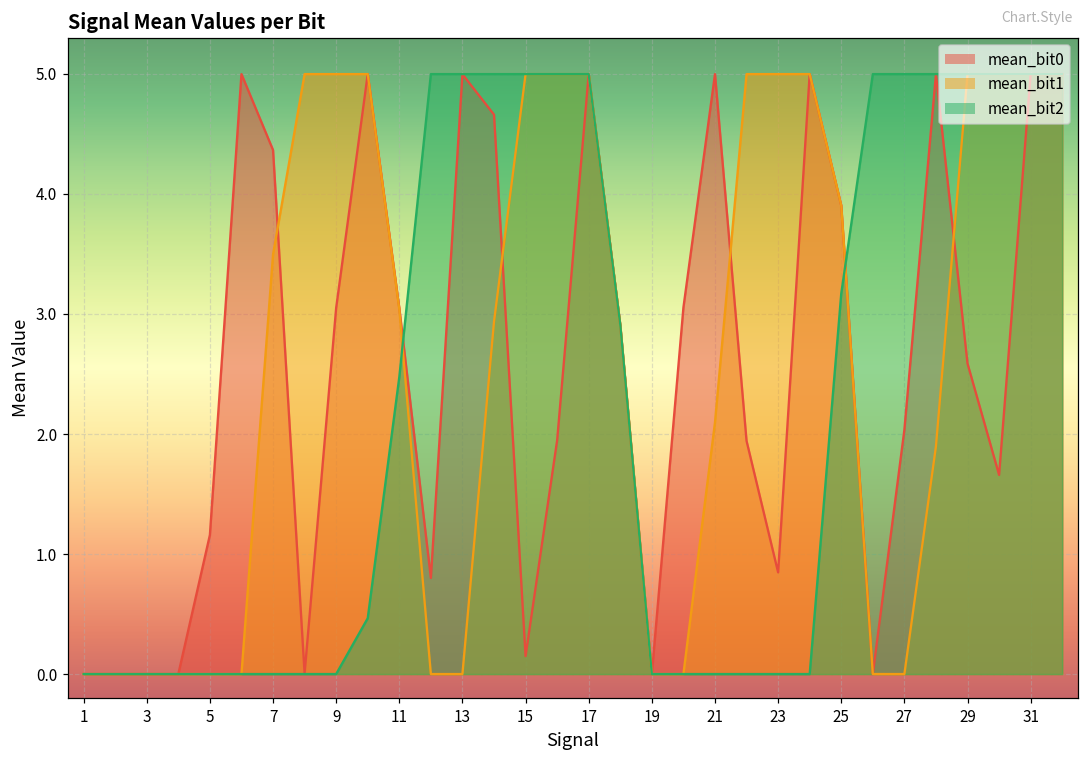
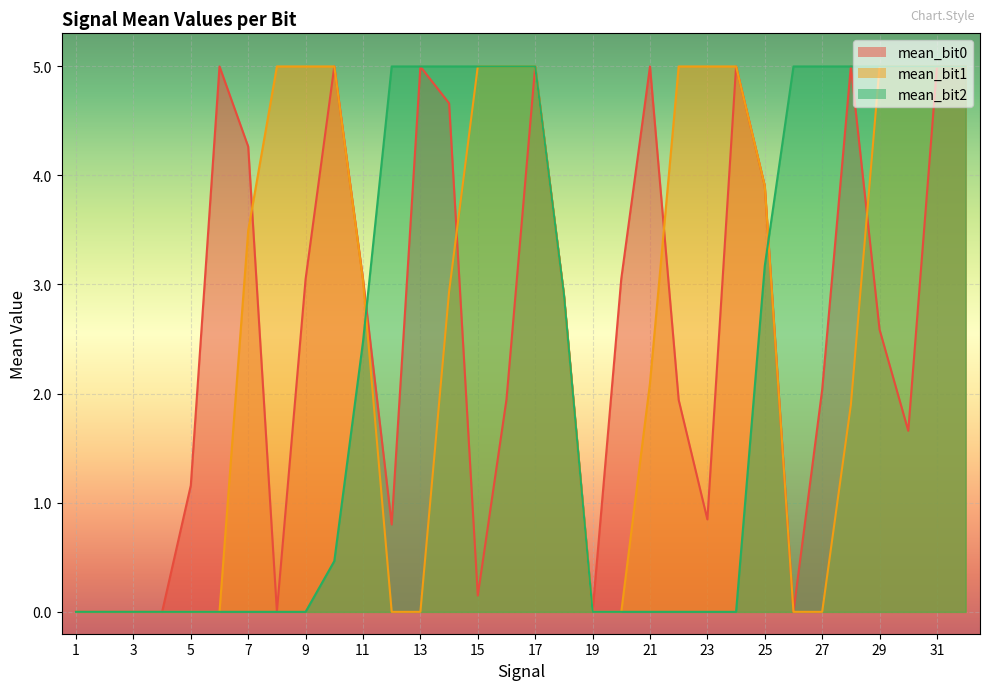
mean_bit0, 7: 4.36 -> 4.26
